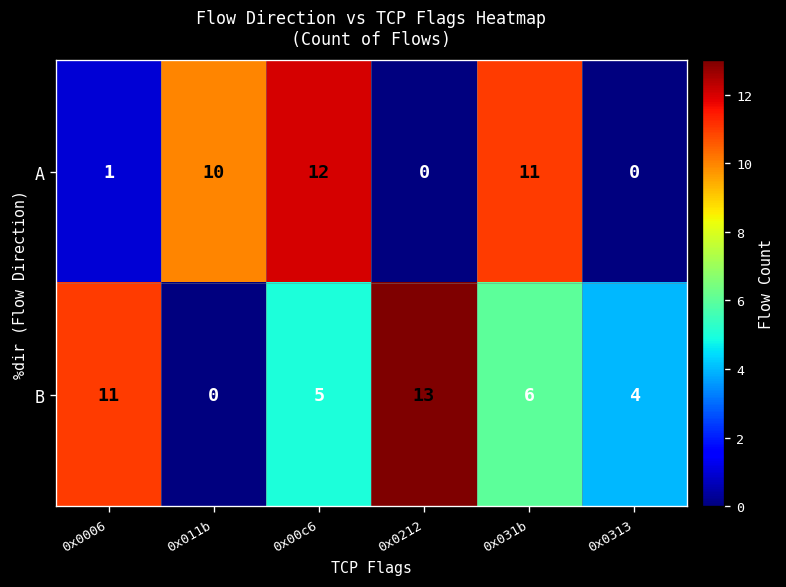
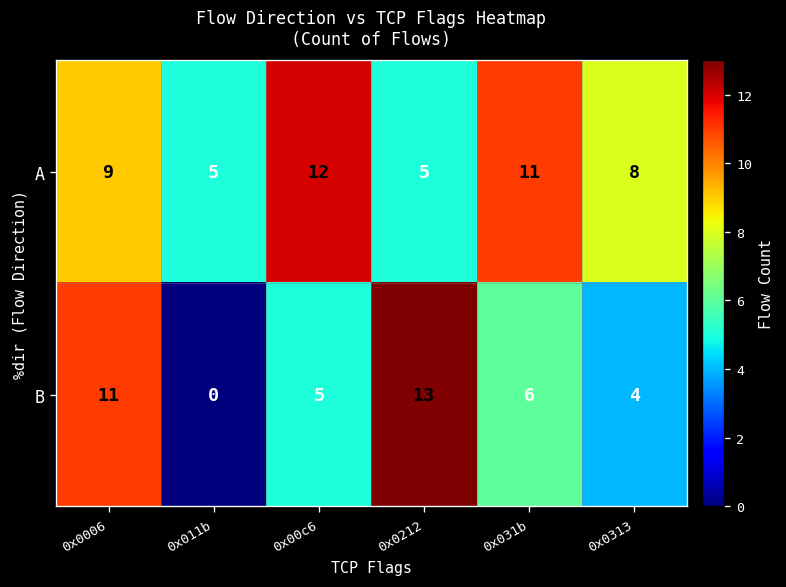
A, 0x0006: 1 -> 9
A, 0x011b: 10 -> 5
A, 0x0212: 0 -> 5
A, 0x0313: 0 -> 8
